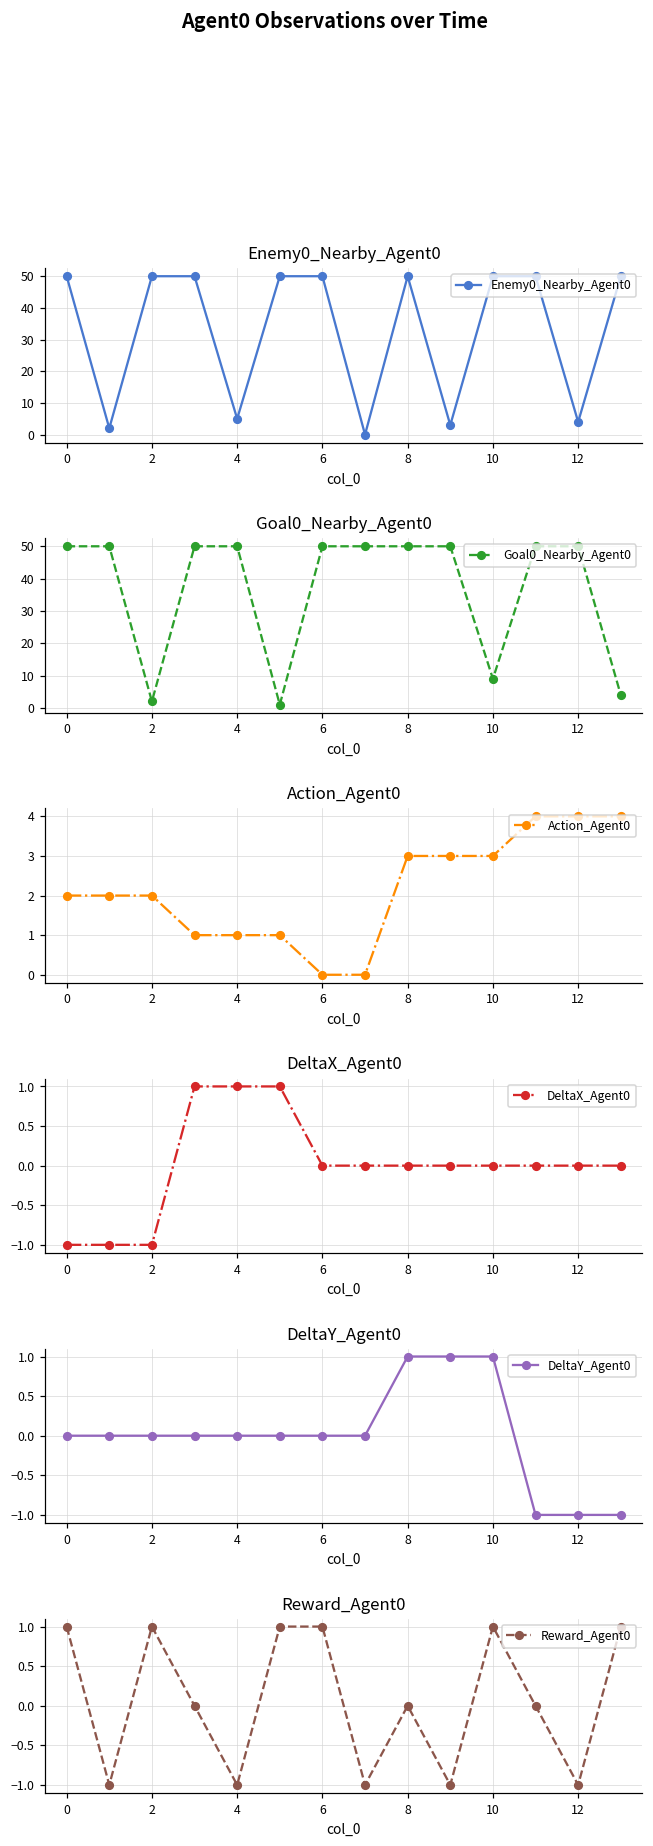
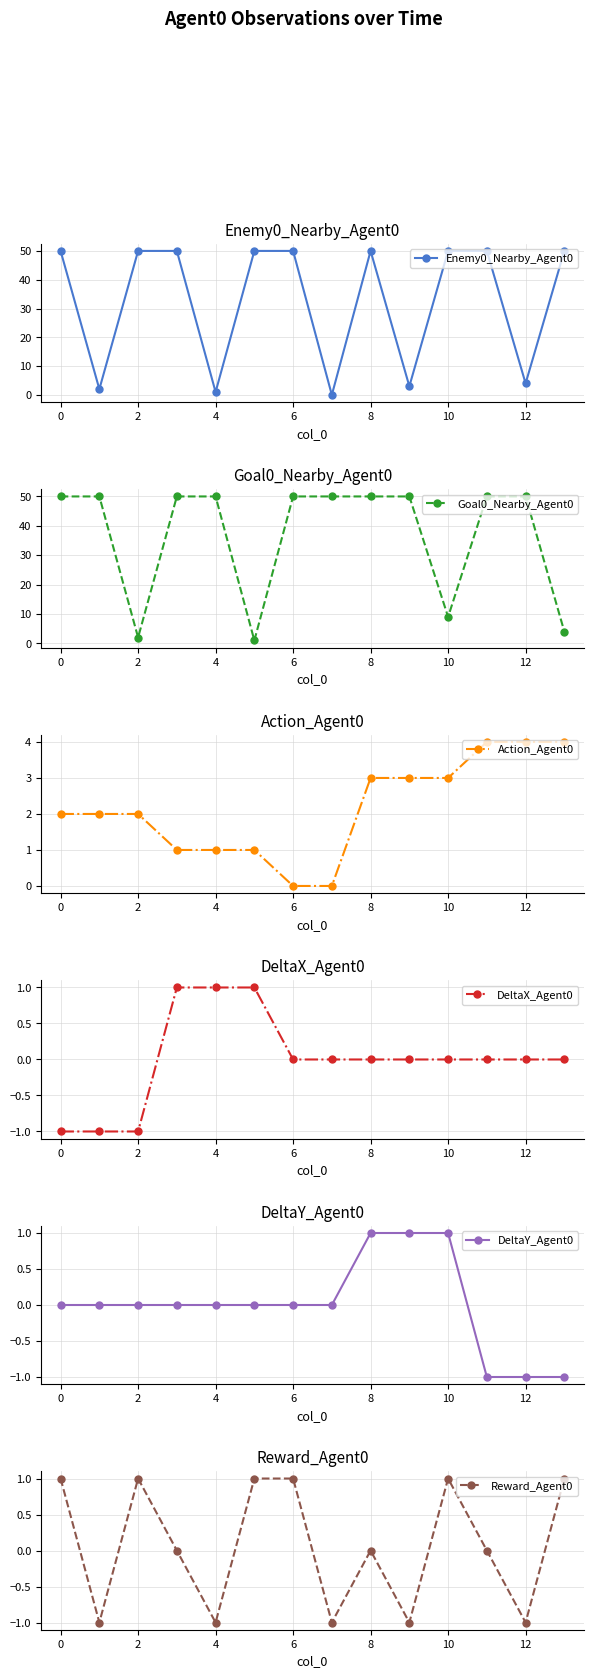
Enemy0_Nearby_Agent0, 4: 5 -> 1
